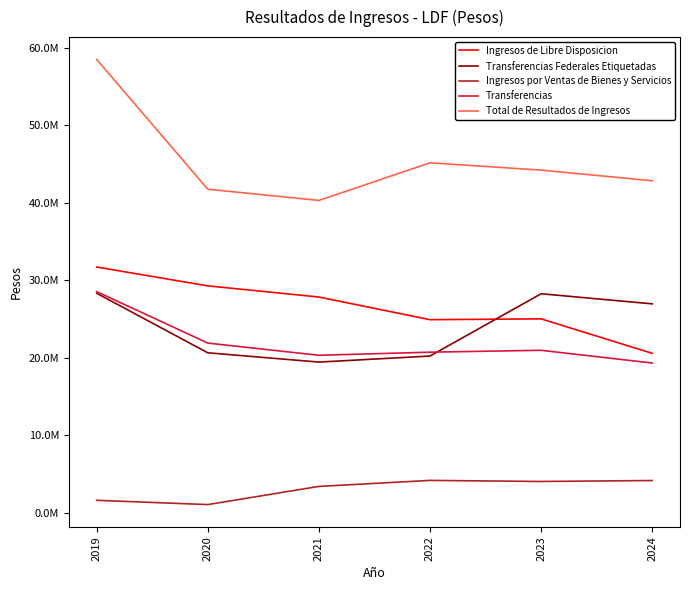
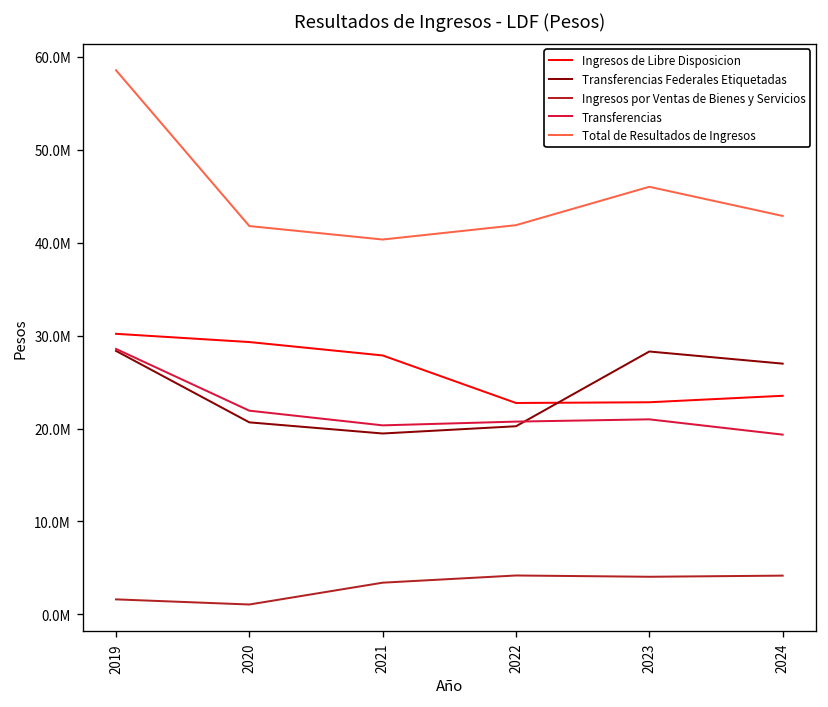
Ingresos de Libre Disposicion, 2019: 32000000 -> 30000000
Ingresos de Libre Disposicion, 2022: 25000000 -> 23000000
Total de Resultados de Ingresos, 2022: 45000000 -> 42000000
Ingresos de Libre Disposicion, 2023: 25000000 -> 23000000
Total de Resultados de Ingresos, 2023: 44000000 -> 46000000
Ingresos de Libre Disposicion, 2024: 21000000 -> 24000000
